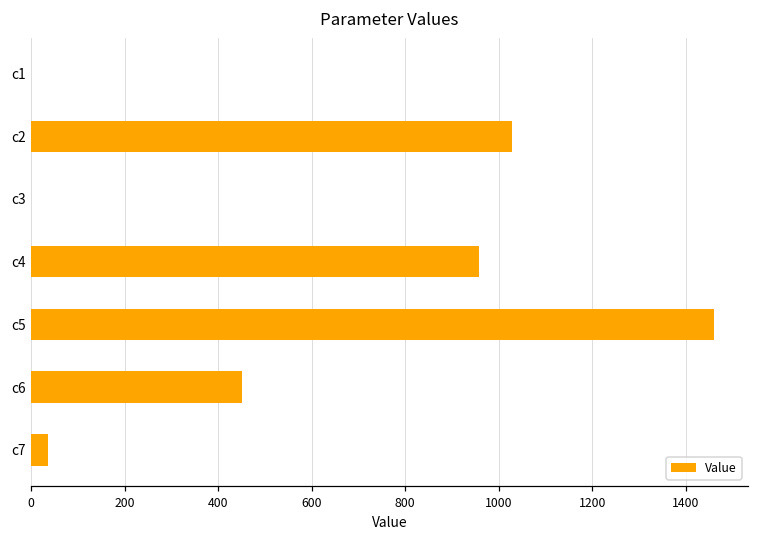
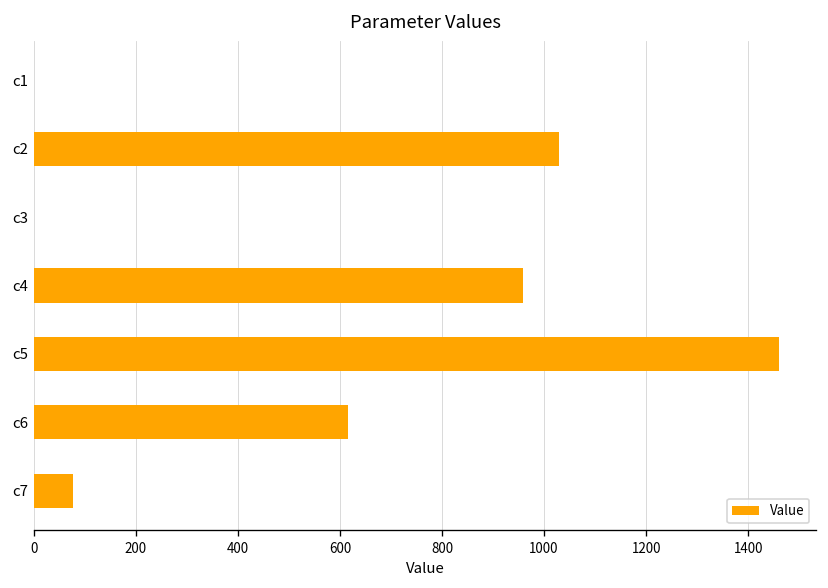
c6: 450 -> 620
c7: 40 -> 80
